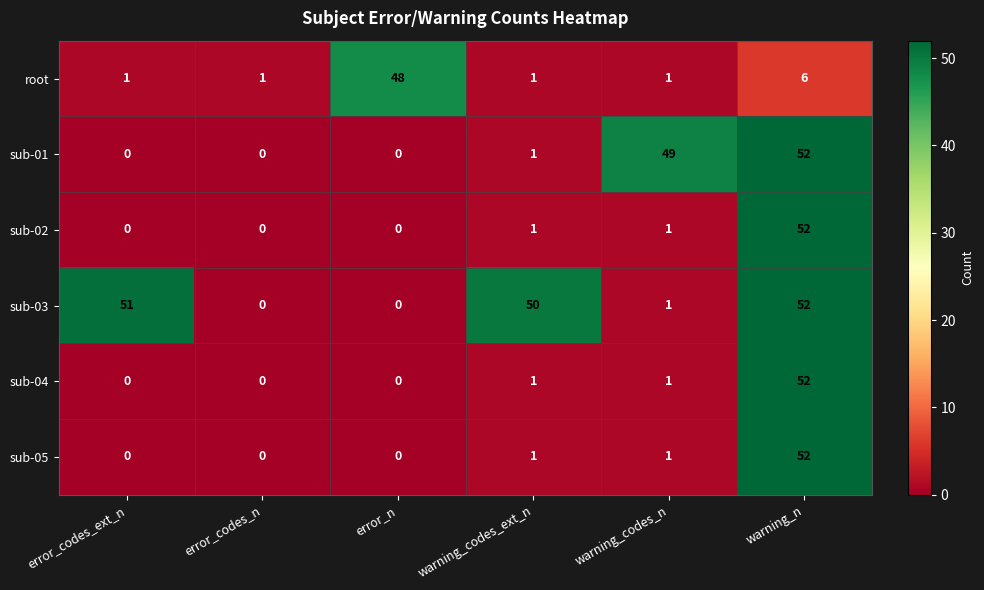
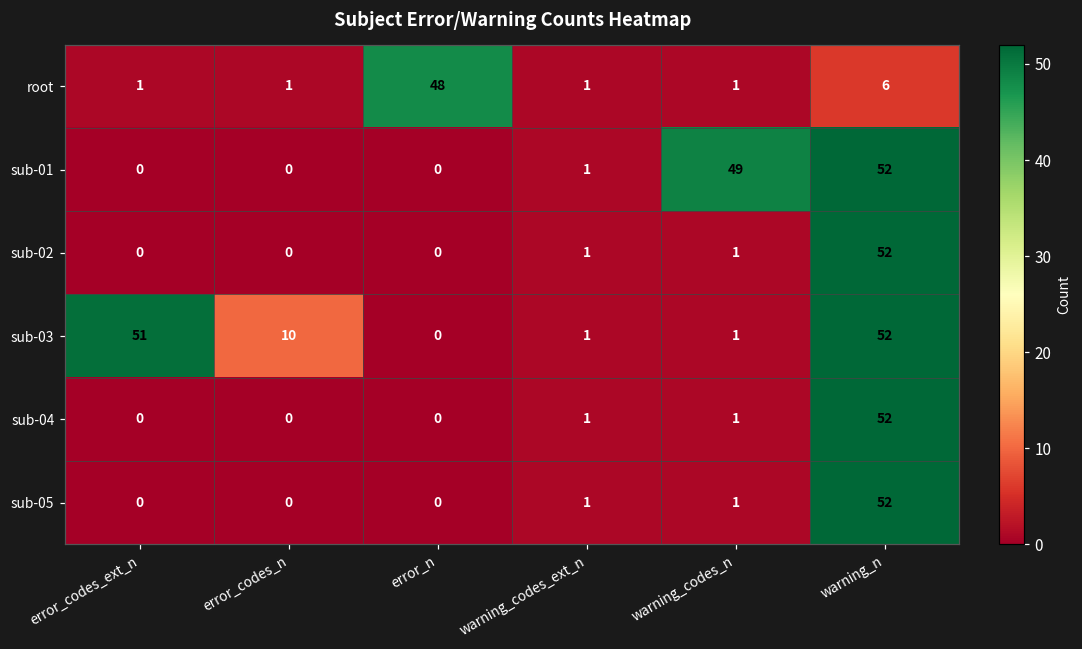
sub-03, error_codes_n: 0 -> 10
sub-03, warning_codes_ext_n: 50 -> 1
